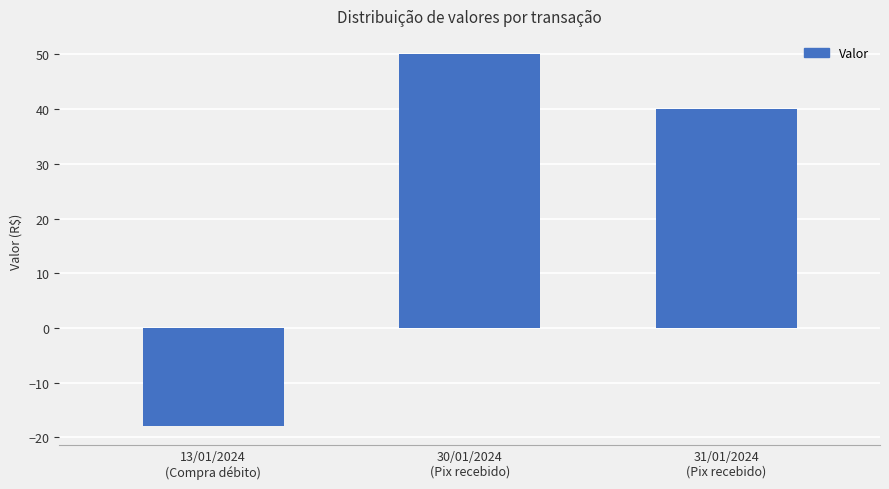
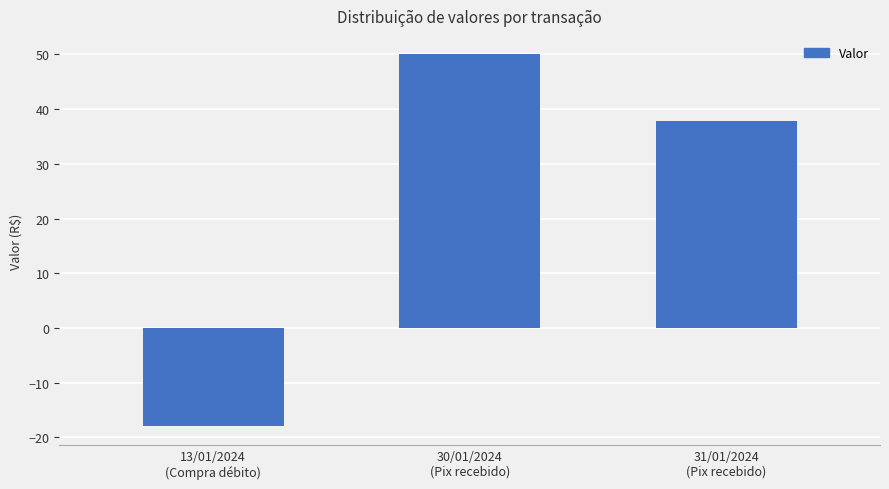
31/01/2024 (Pix recebido): 40 -> 38
